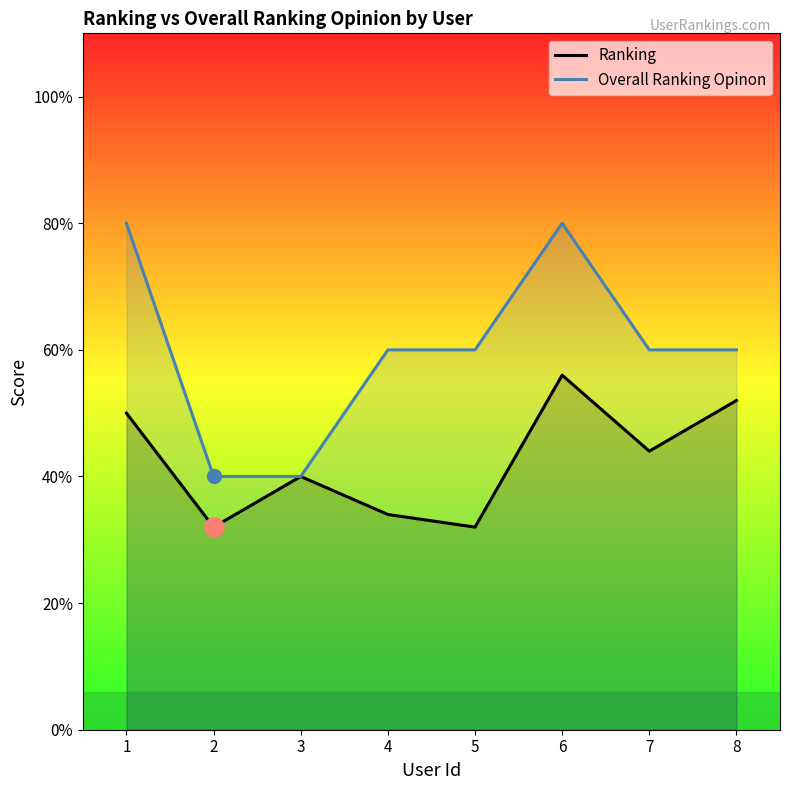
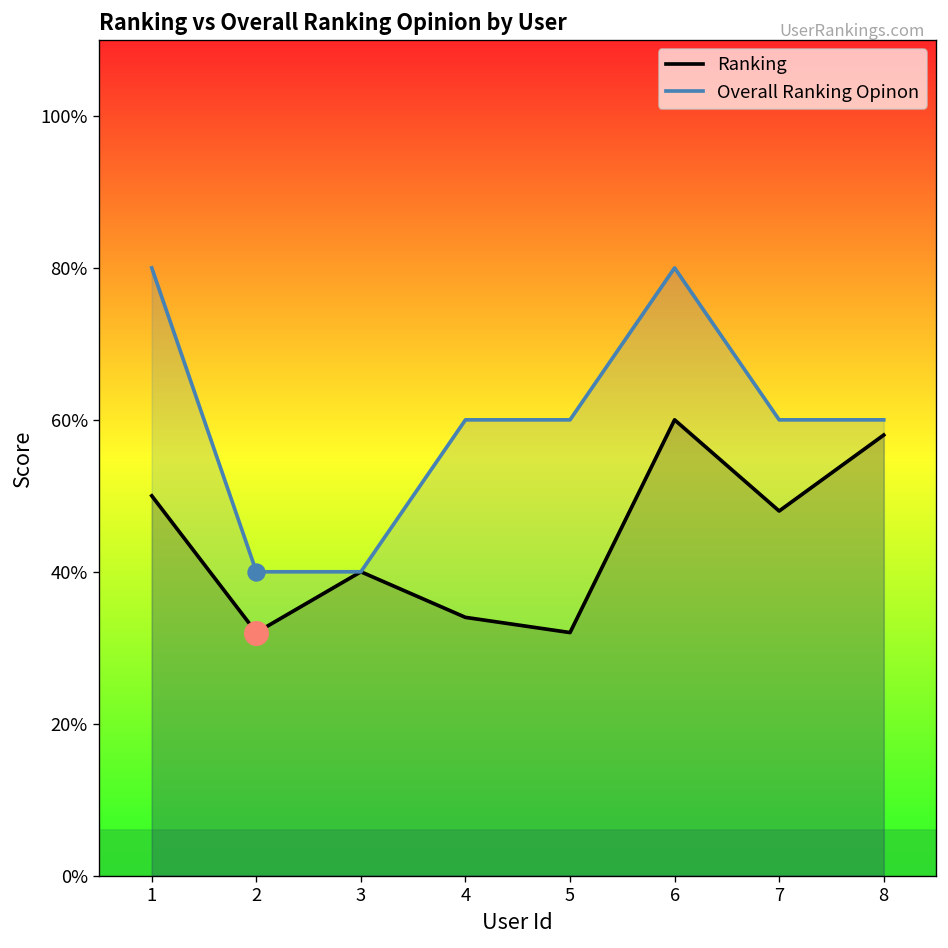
Ranking, 6: 56% -> 60%
Ranking, 7: 44% -> 48%
Ranking, 8: 52% -> 58%
